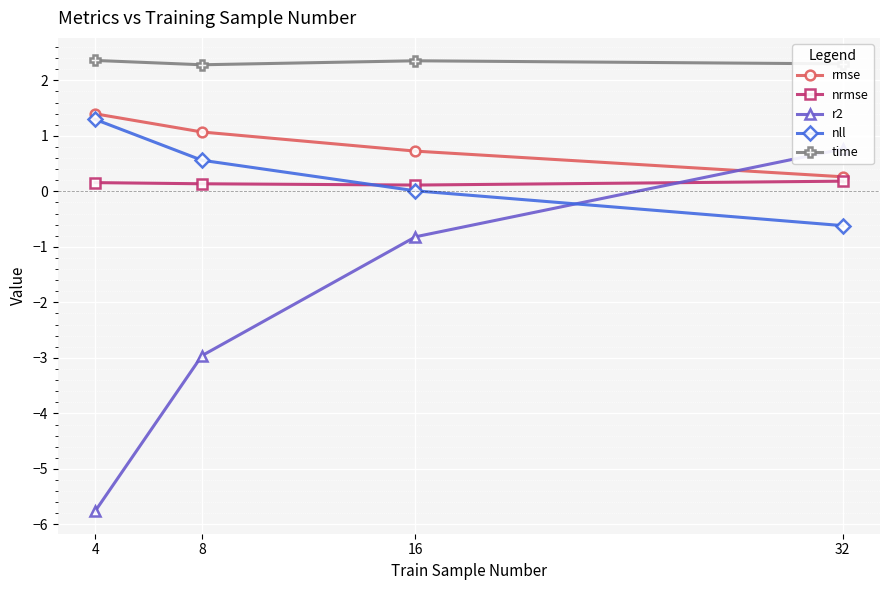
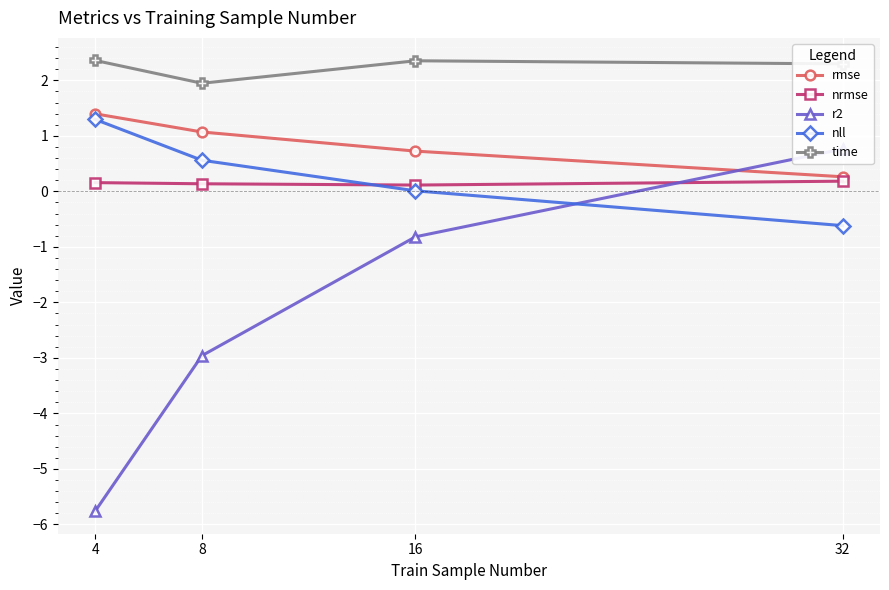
time, 8: 2.3 -> 1.9
